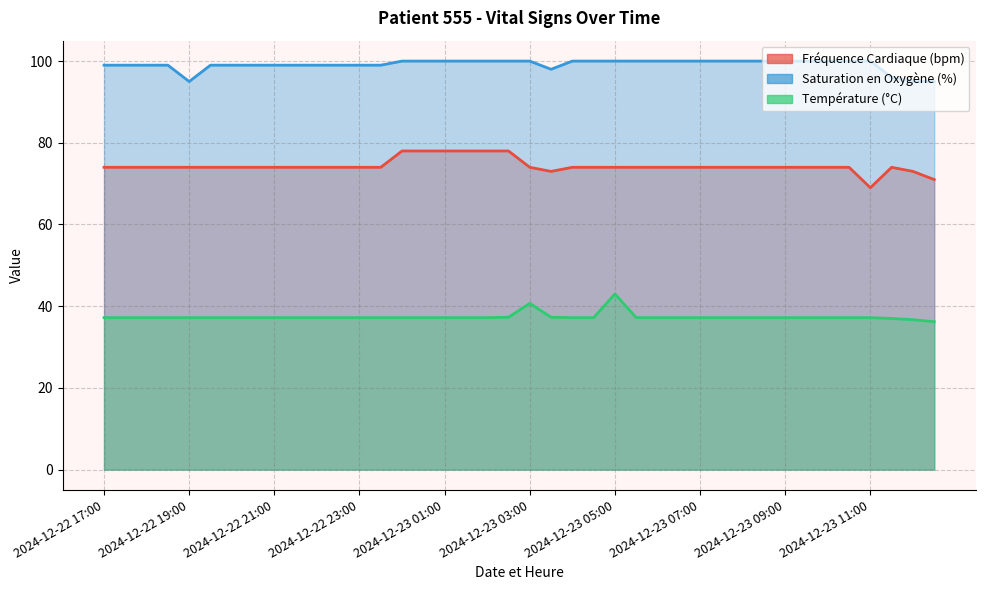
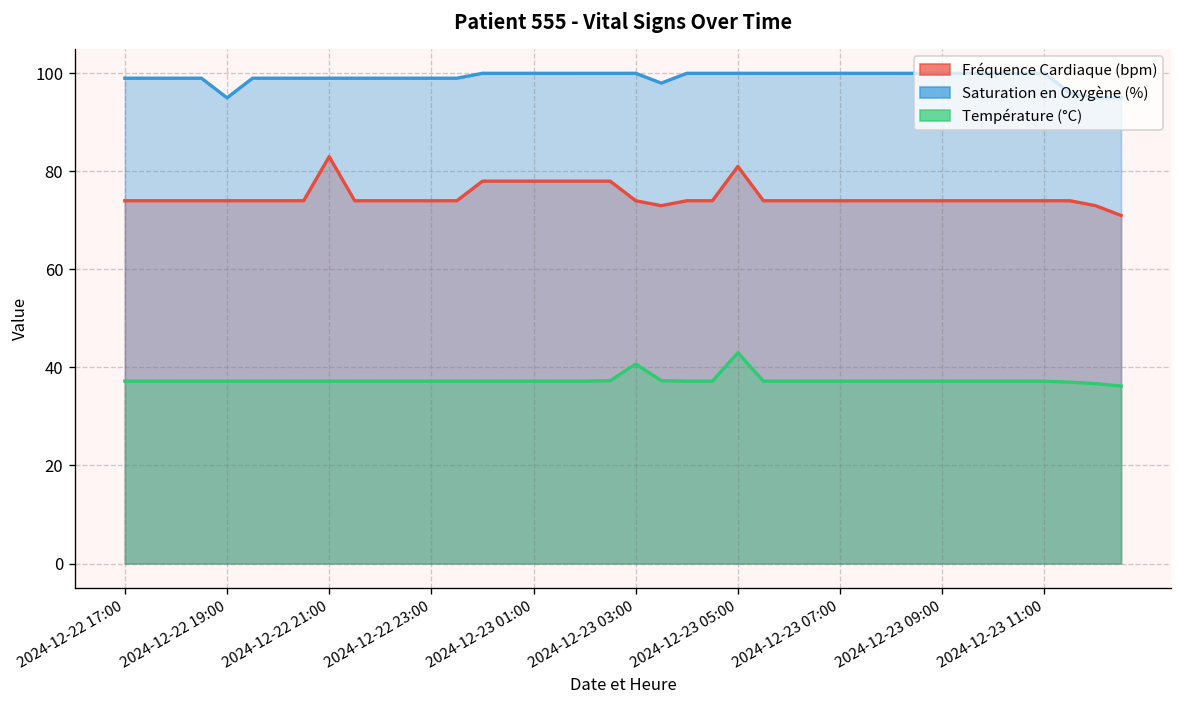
Fréquence Cardiaque (bpm), 2024-12-22 21:00: 74 -> 83
Fréquence Cardiaque (bpm), 2024-12-23 05:00: 74 -> 81
Fréquence Cardiaque (bpm), 2024-12-23 11:00: 69 -> 74
